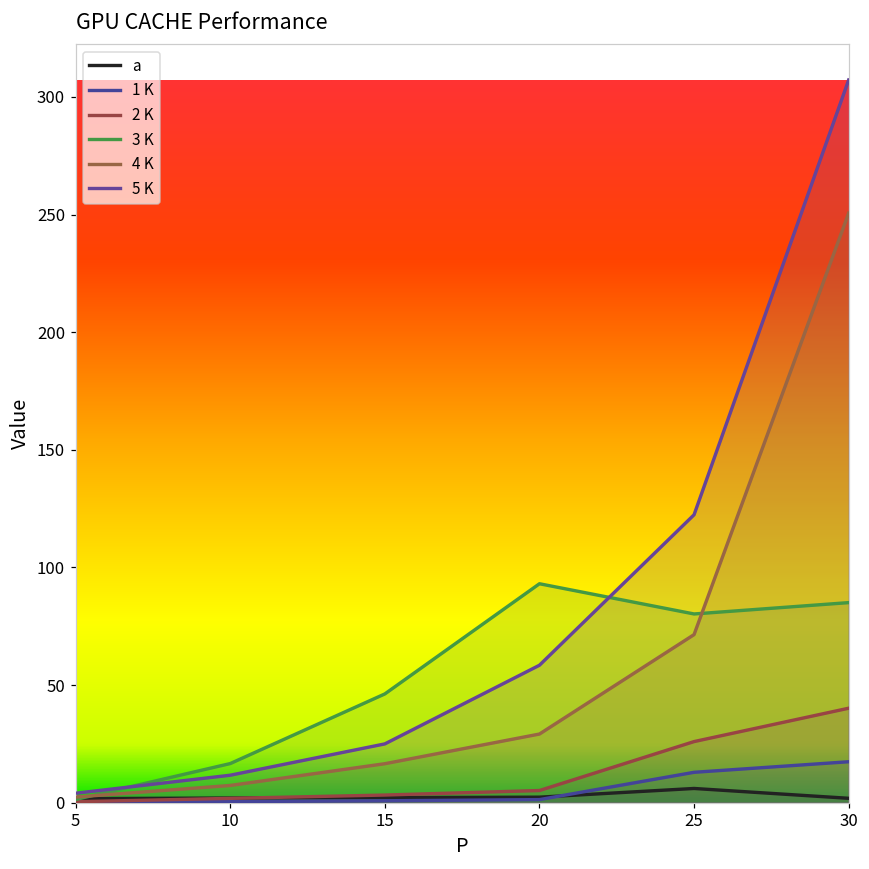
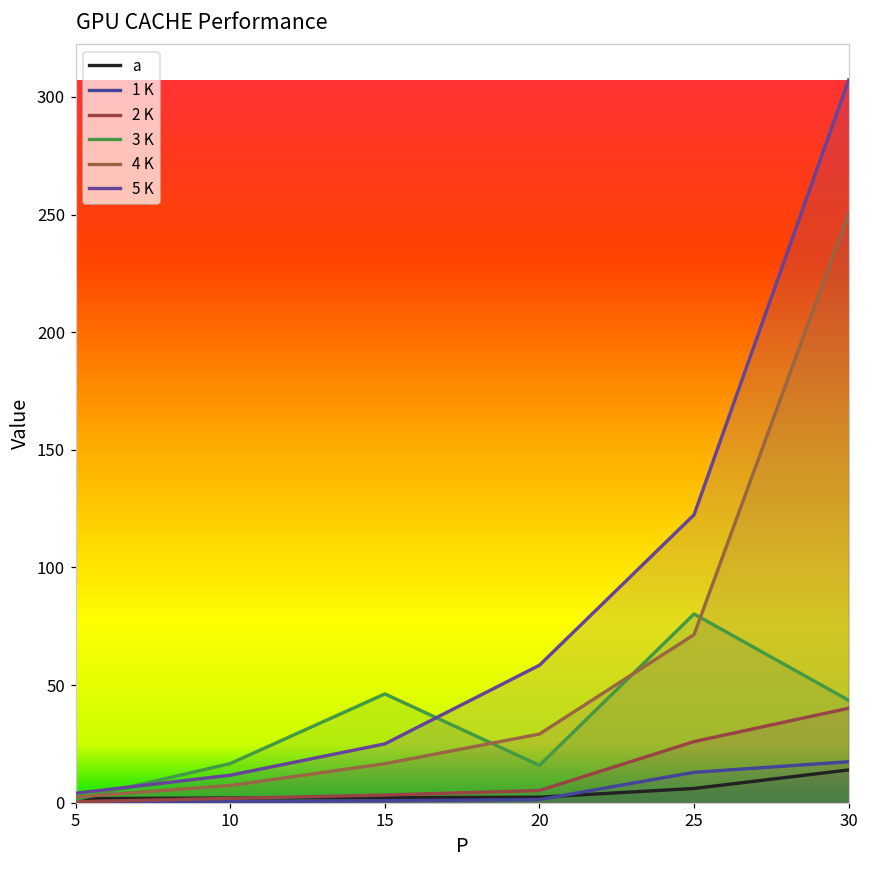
3 K, 20: 93 -> 16
a, 30: 2 -> 14
3 K, 30: 85 -> 44
